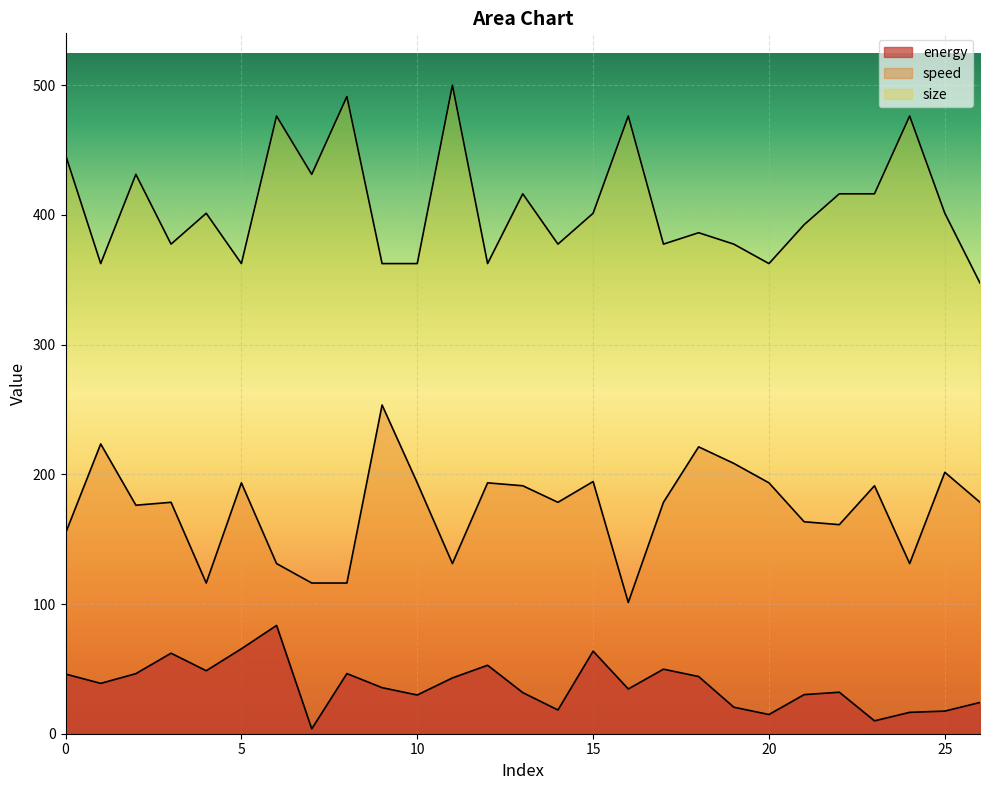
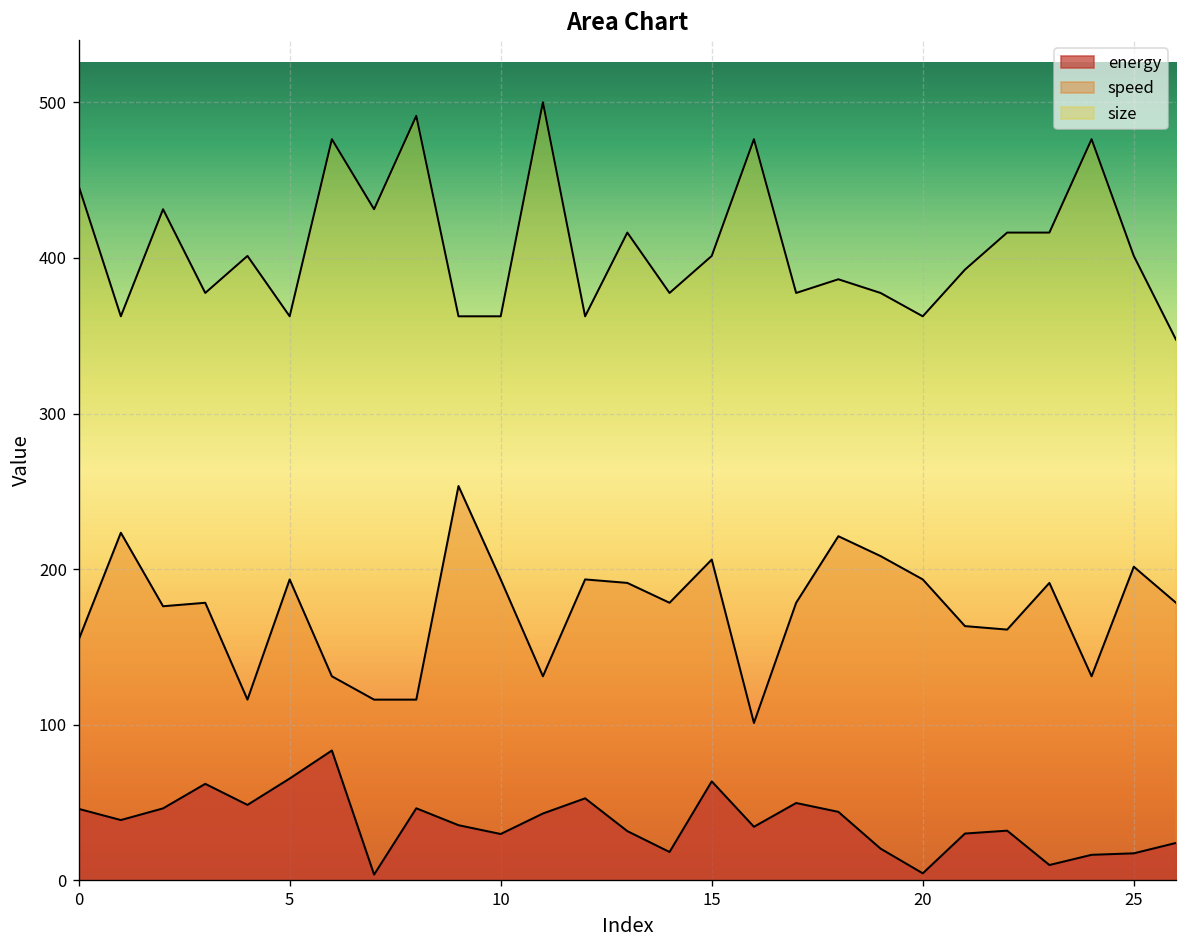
speed, 15: 194 -> 206
energy, 20: 15 -> 5
